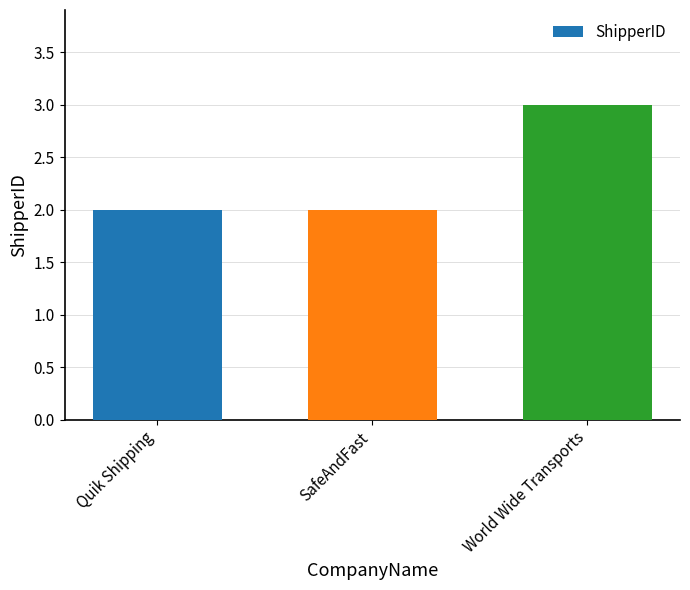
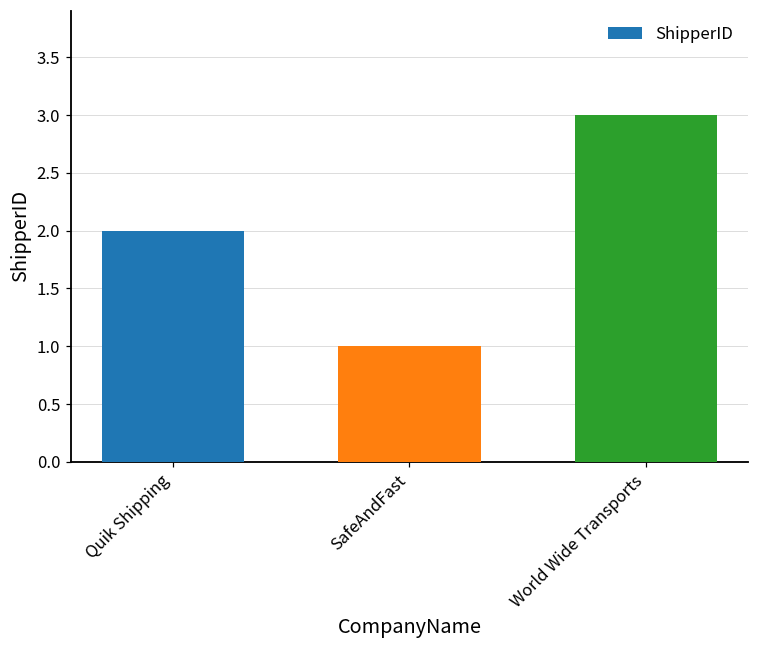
SafeAndFast: 2 -> 1
